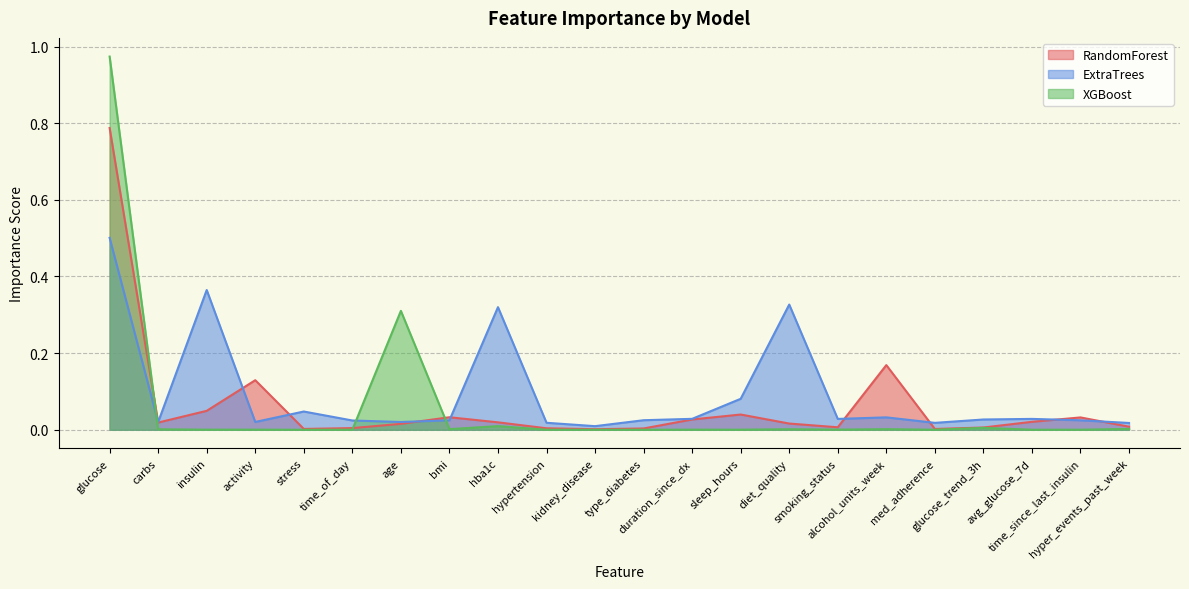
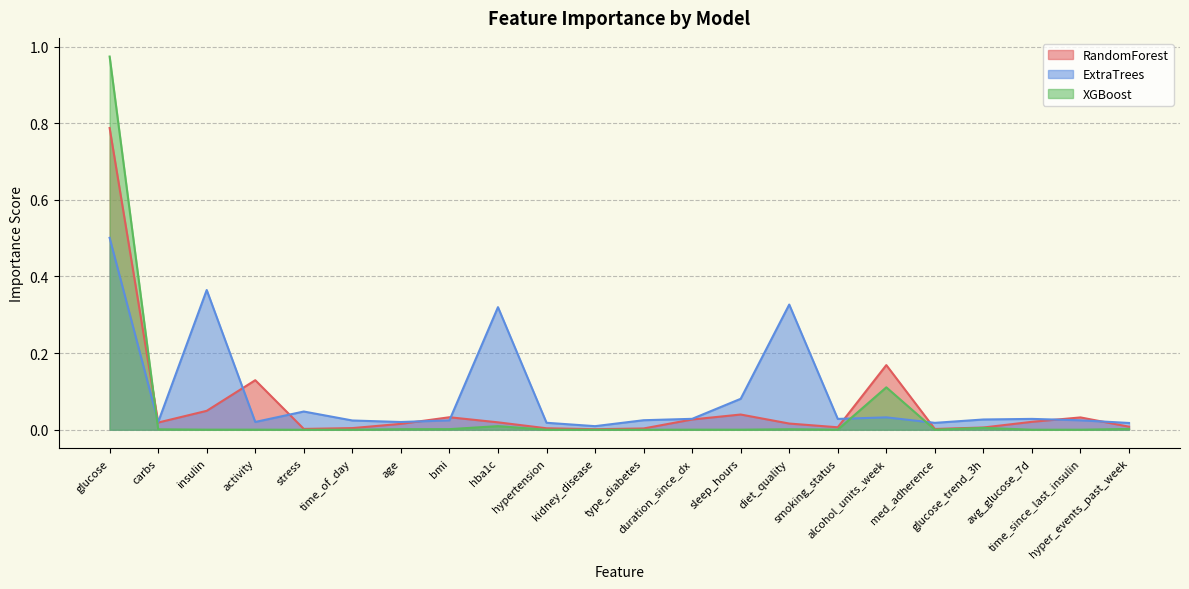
XGBoost, age: 0.31 -> 0.00
XGBoost, alcohol_units_week: 0.00 -> 0.11
